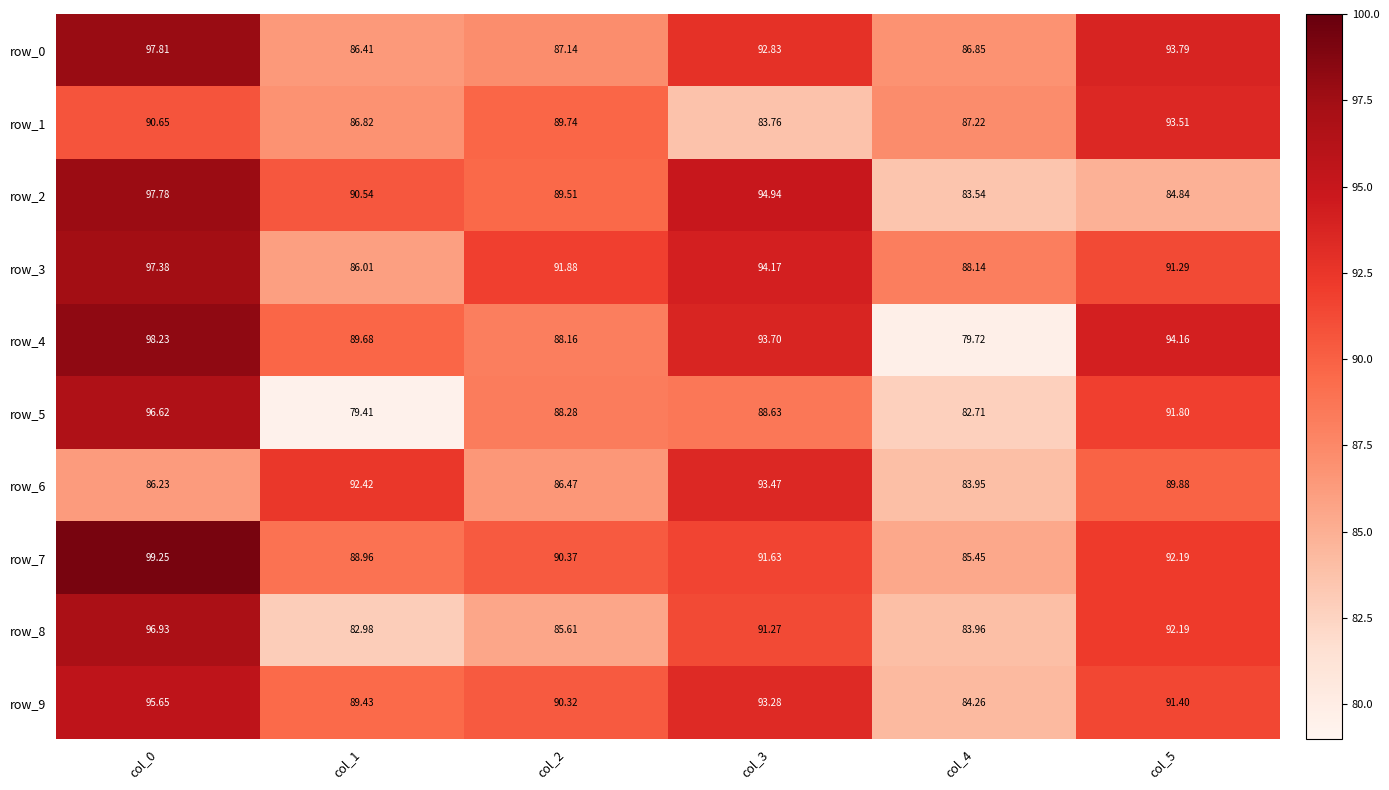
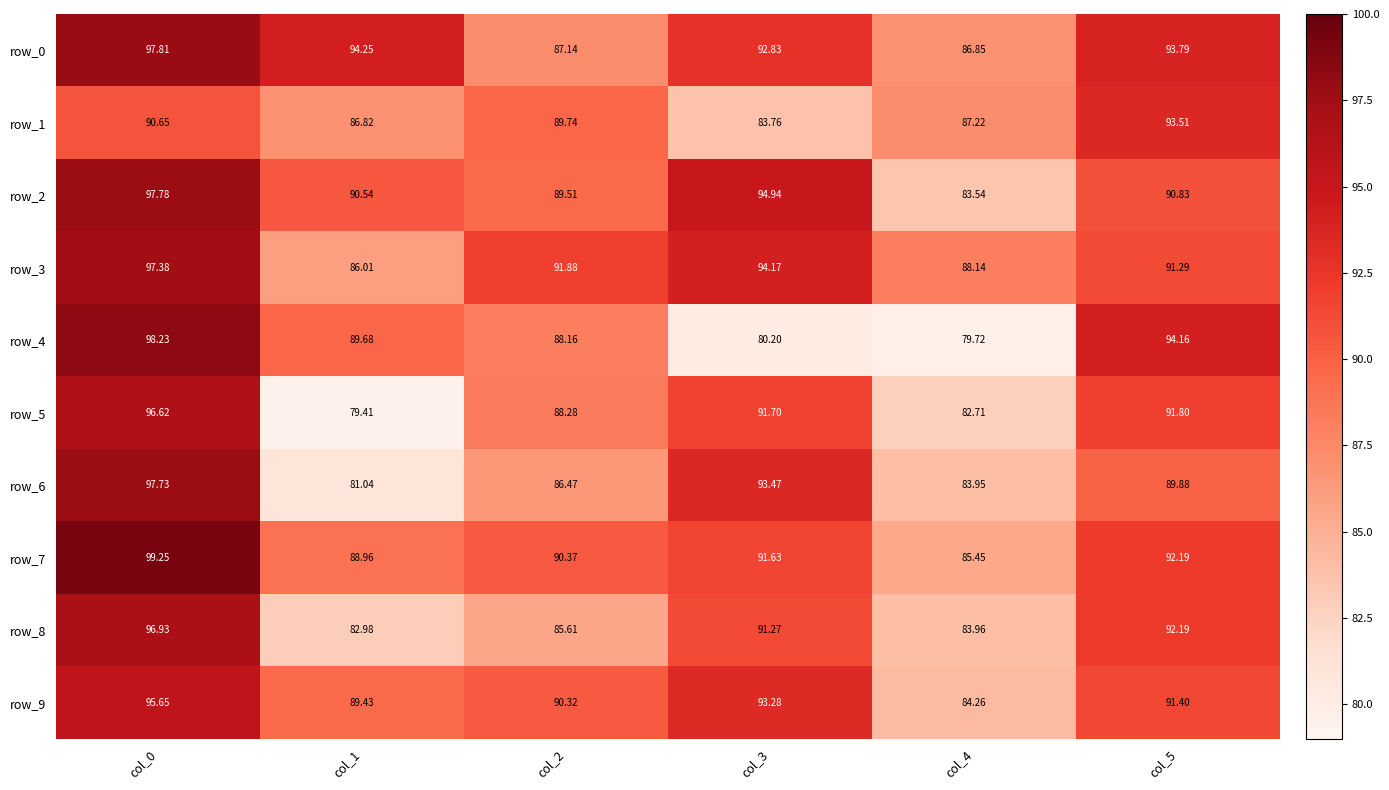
row_0, col_1: 86.41 -> 94.25
row_2, col_5: 84.84 -> 90.83
row_4, col_3: 93.70 -> 80.20
row_5, col_3: 88.63 -> 91.70
row_6, col_0: 86.23 -> 97.73
row_6, col_1: 92.42 -> 81.04
